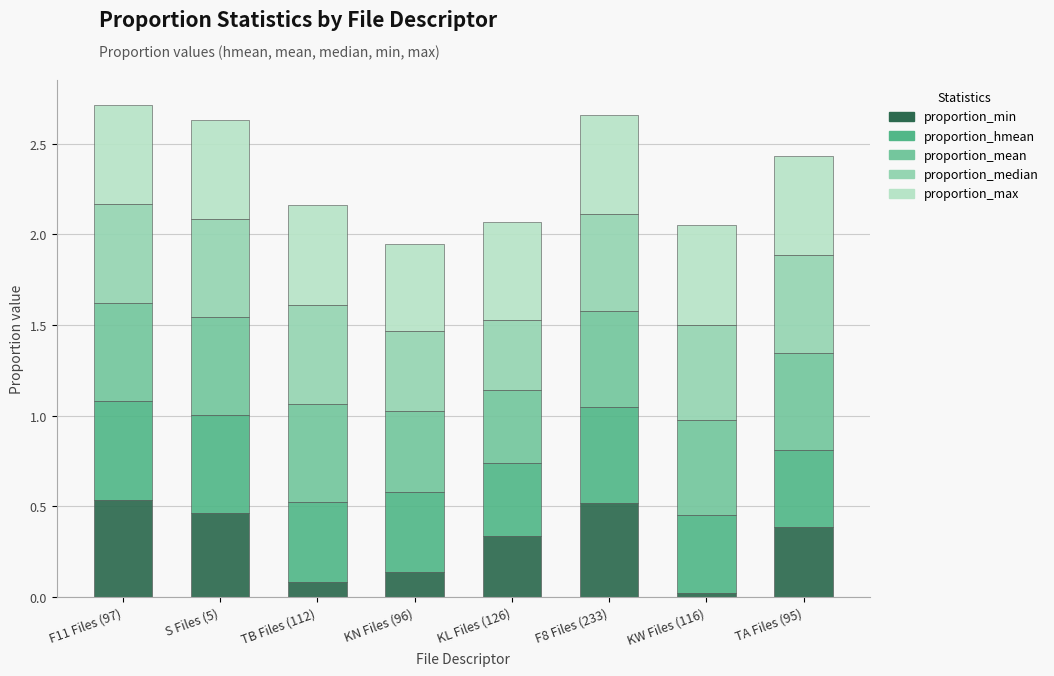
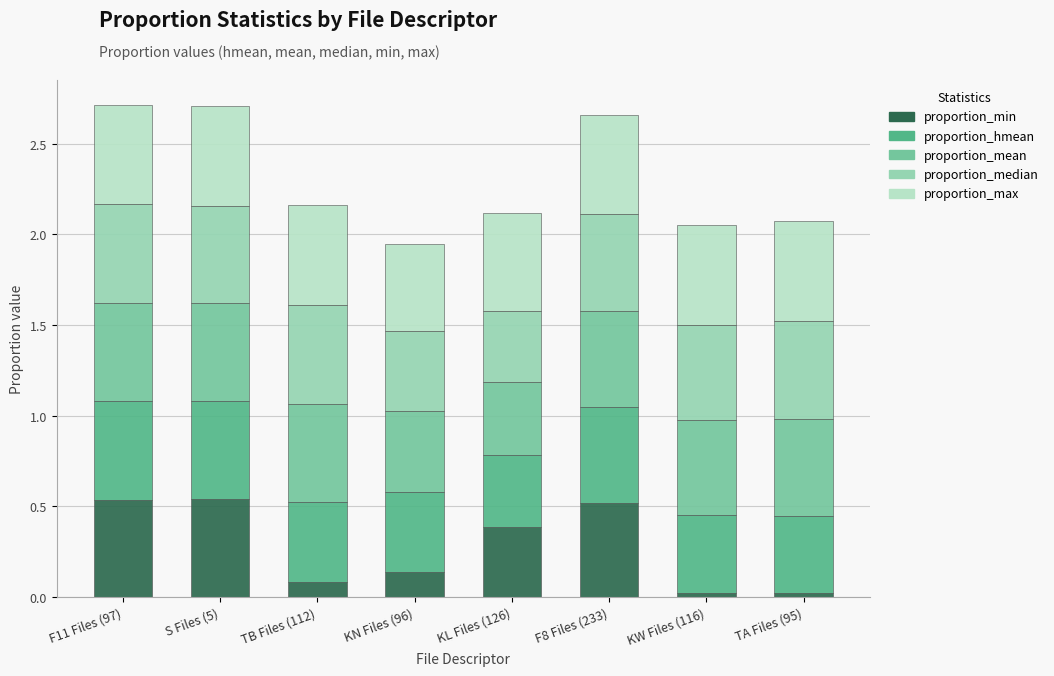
proportion_min, S Files (5): 0.46 -> 0.54
proportion_min, KL Files (126): 0.34 -> 0.38
proportion_min, TA Files (95): 0.38 -> 0.02
